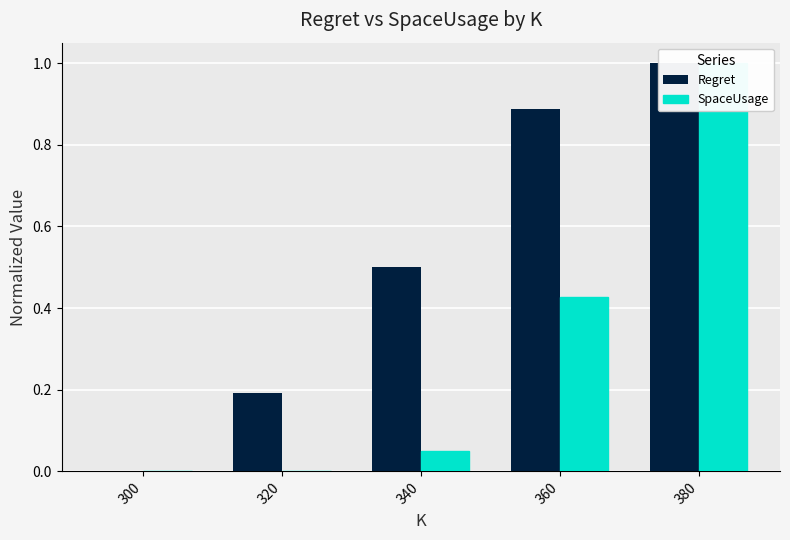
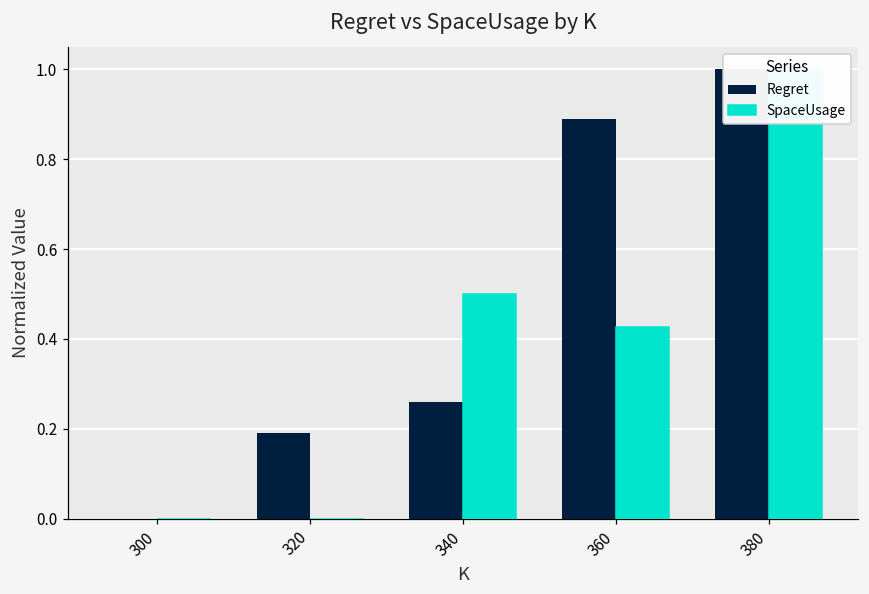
Regret, 340: 0.50 -> 0.26
SpaceUsage, 340: 0.05 -> 0.50
